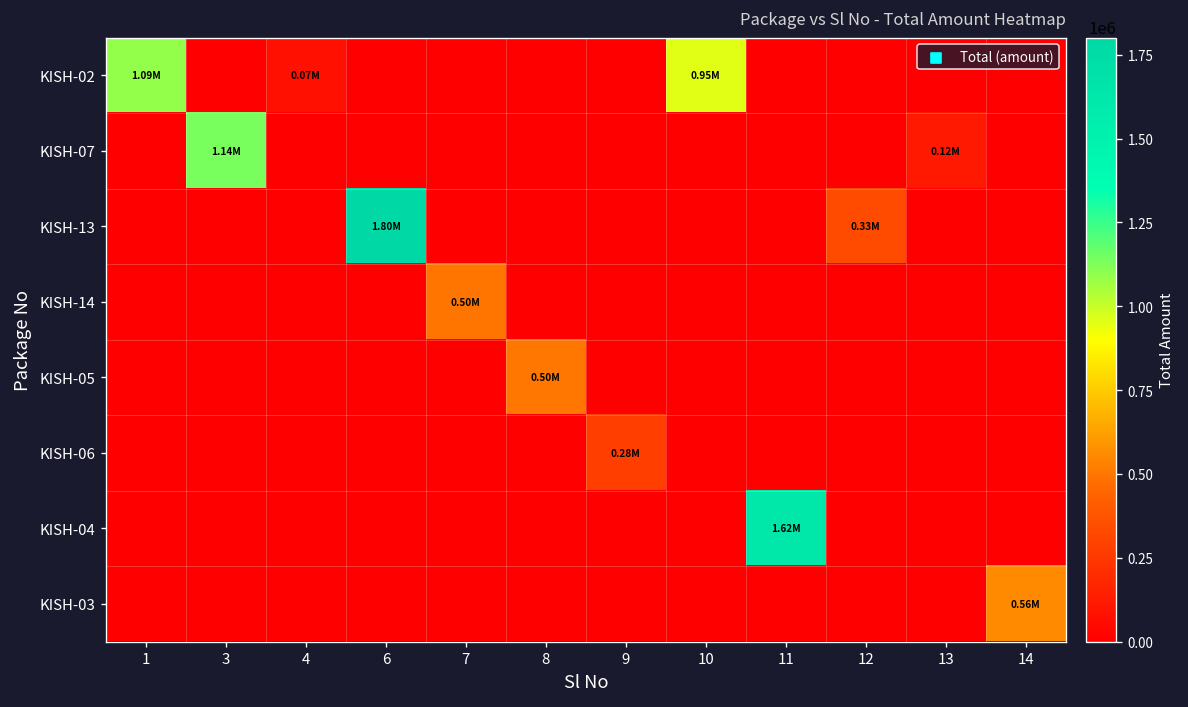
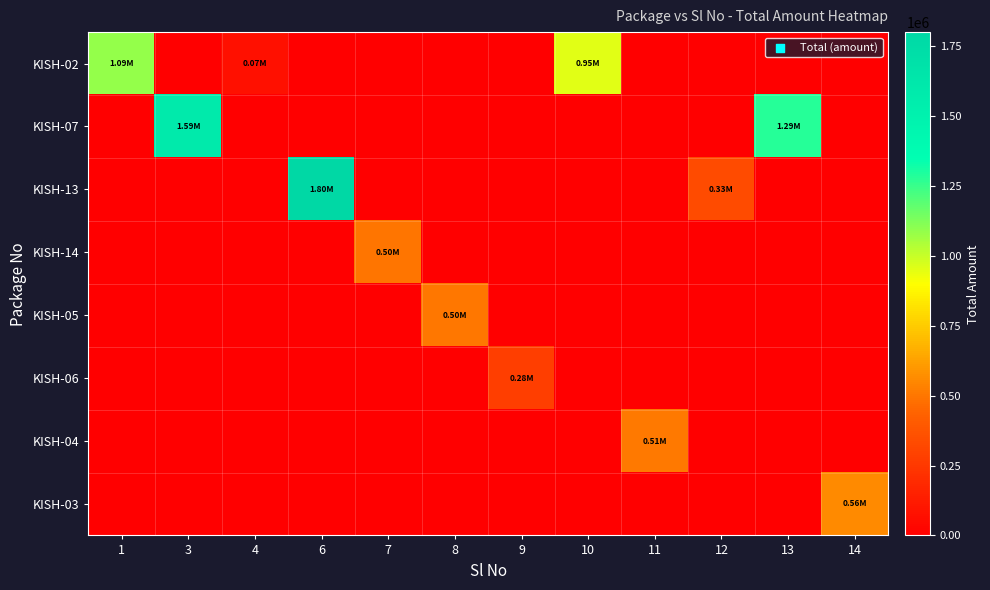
KISH-07, 3: 1.14M -> 1.59M
KISH-07, 13: 0.12M -> 1.29M
KISH-04, 11: 1.62M -> 0.51M
